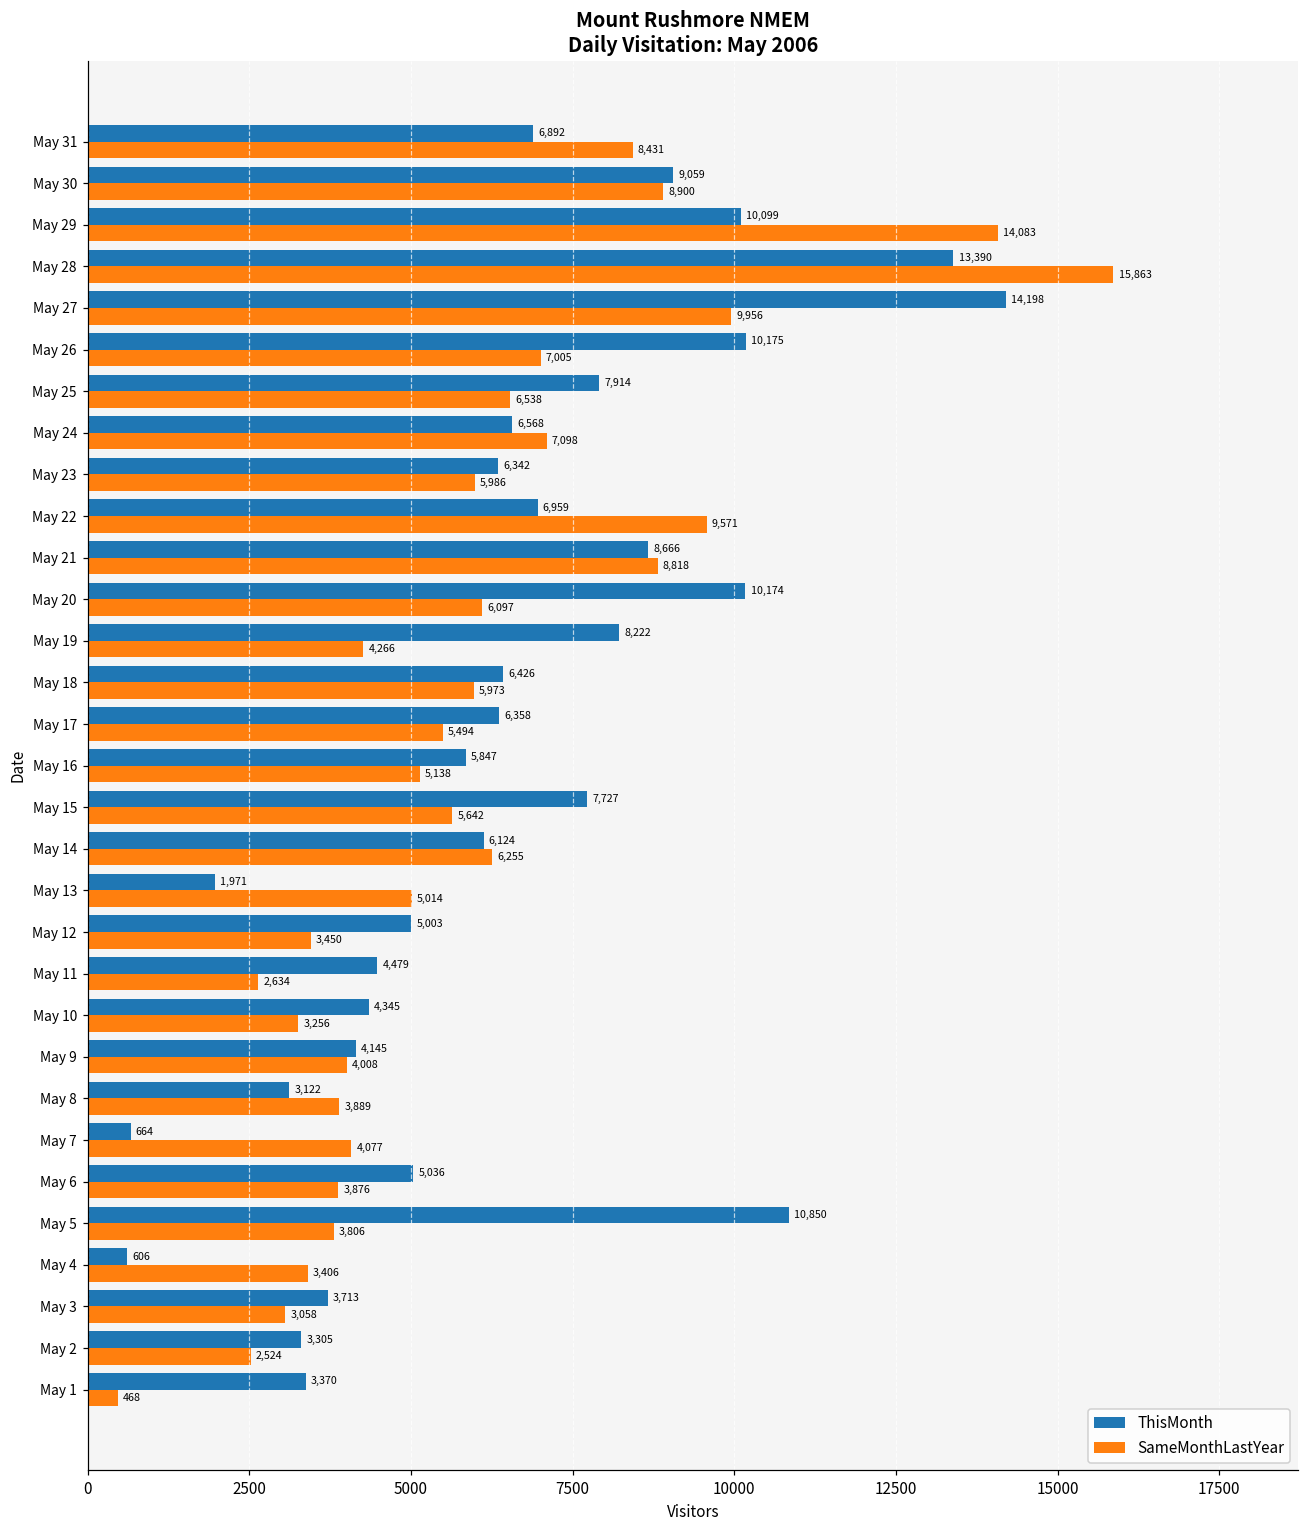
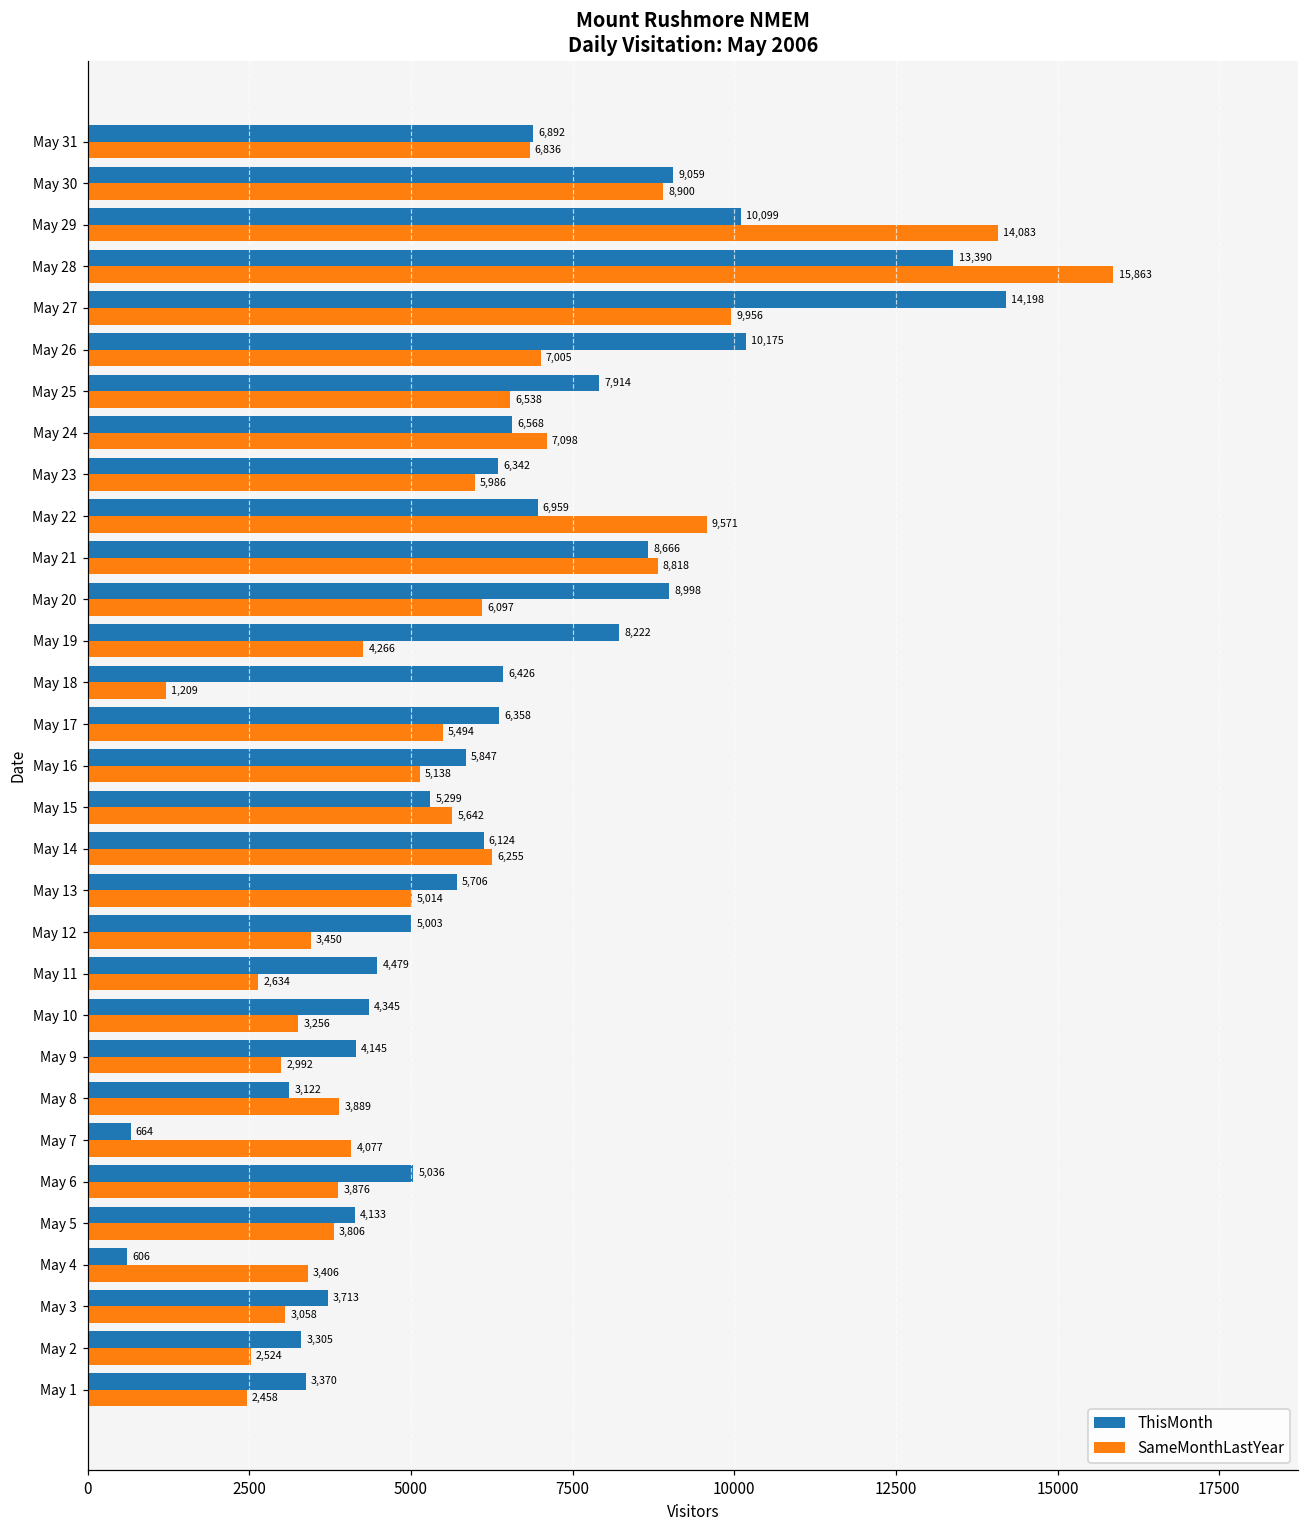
SameMonthLastYear, May 31: 8,431 -> 6,836
ThisMonth, May 20: 10,174 -> 8,998
SameMonthLastYear, May 18: 5,973 -> 1,209
ThisMonth, May 15: 7,727 -> 5,299
ThisMonth, May 13: 1,971 -> 5,706
SameMonthLastYear, May 9: 4,008 -> 2,992
ThisMonth, May 5: 10,850 -> 4,133
SameMonthLastYear, May 1: 468 -> 2,458
